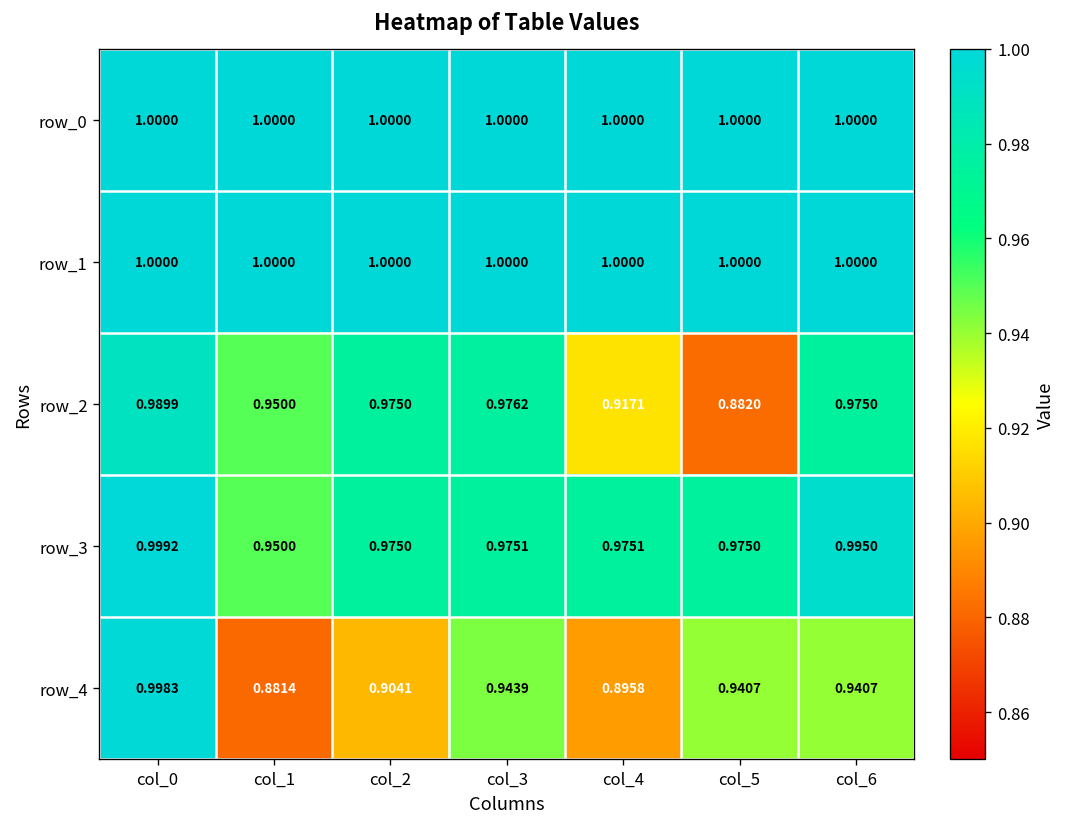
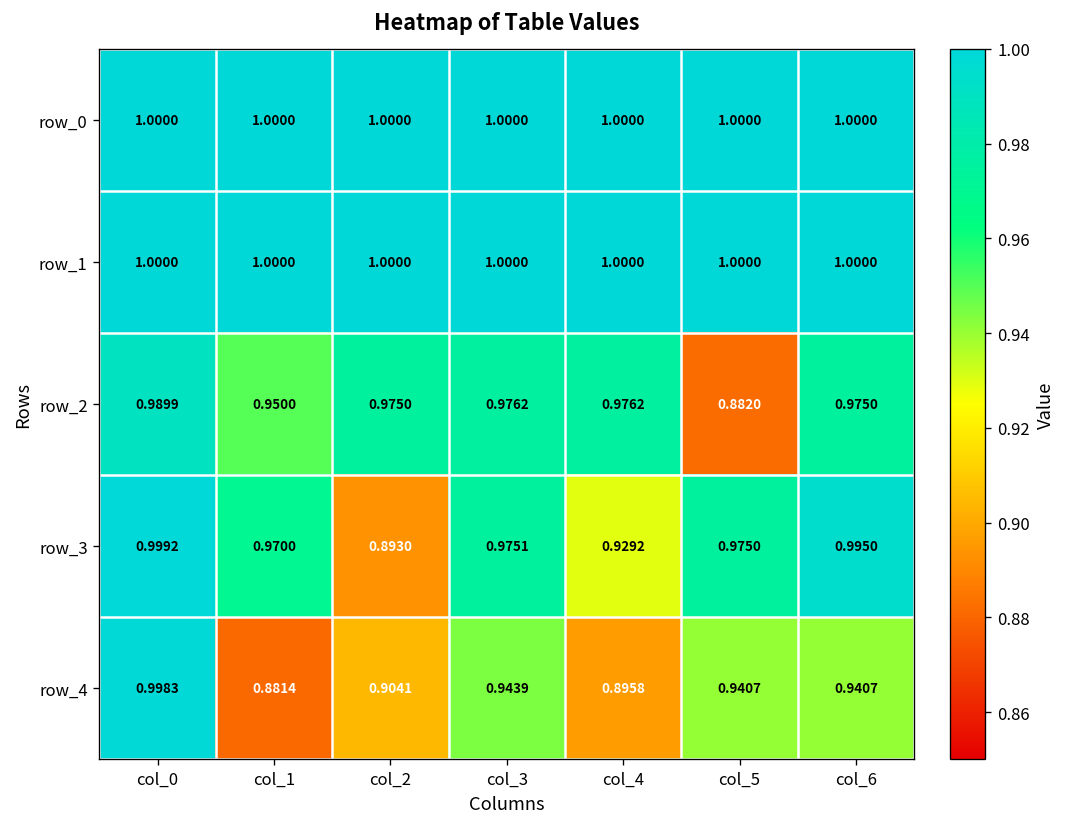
row_2, col_4: 0.9171 -> 0.9762
row_3, col_1: 0.9500 -> 0.9700
row_3, col_2: 0.9750 -> 0.8930
row_3, col_4: 0.9751 -> 0.9292
